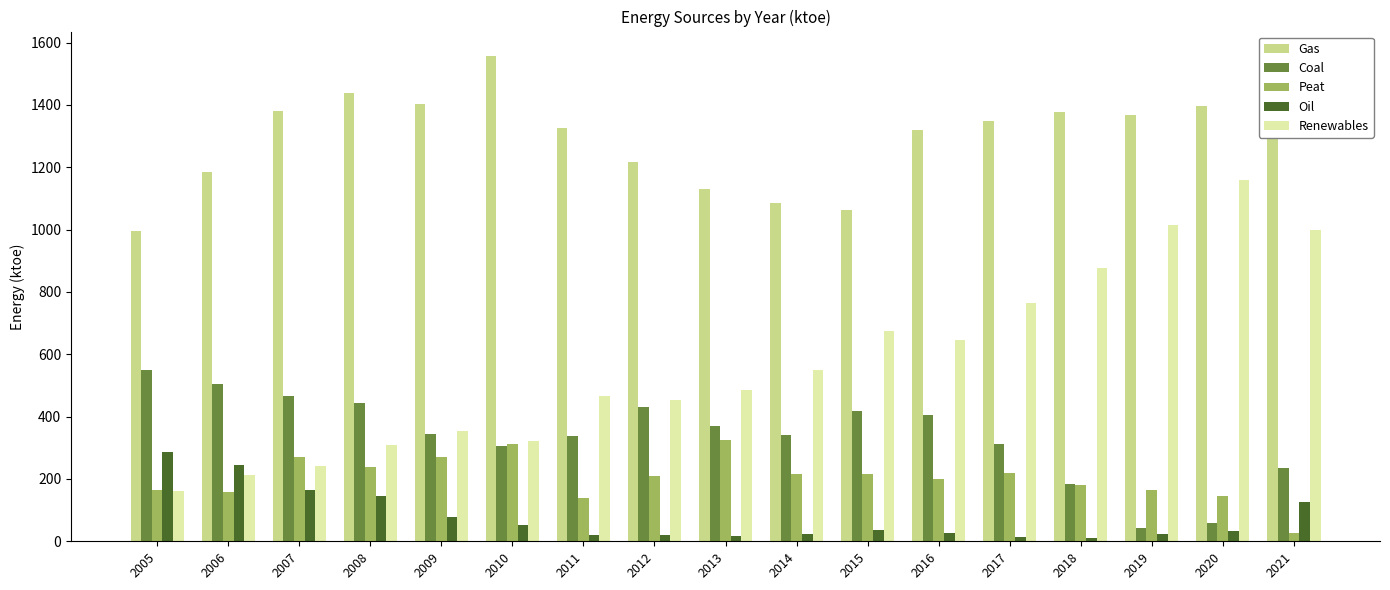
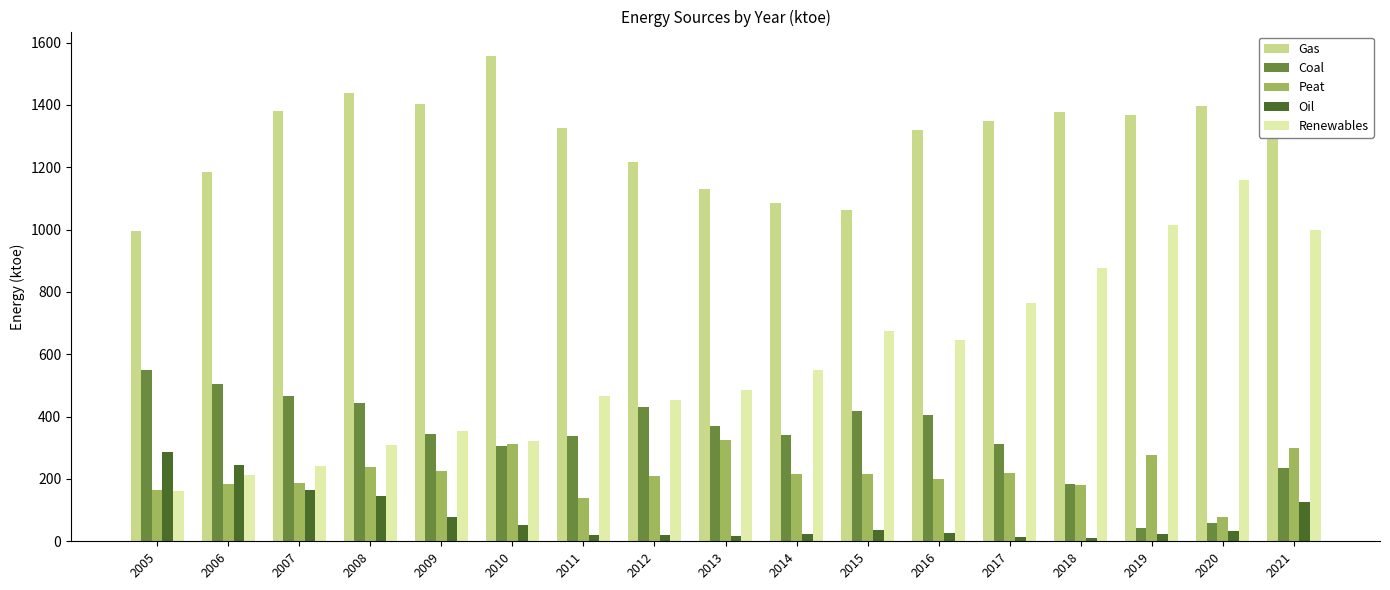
Peat, 2006: 160 -> 180
Peat, 2007: 270 -> 190
Peat, 2009: 270 -> 230
Peat, 2019: 170 -> 280
Peat, 2020: 150 -> 80
Peat, 2021: 30 -> 300
